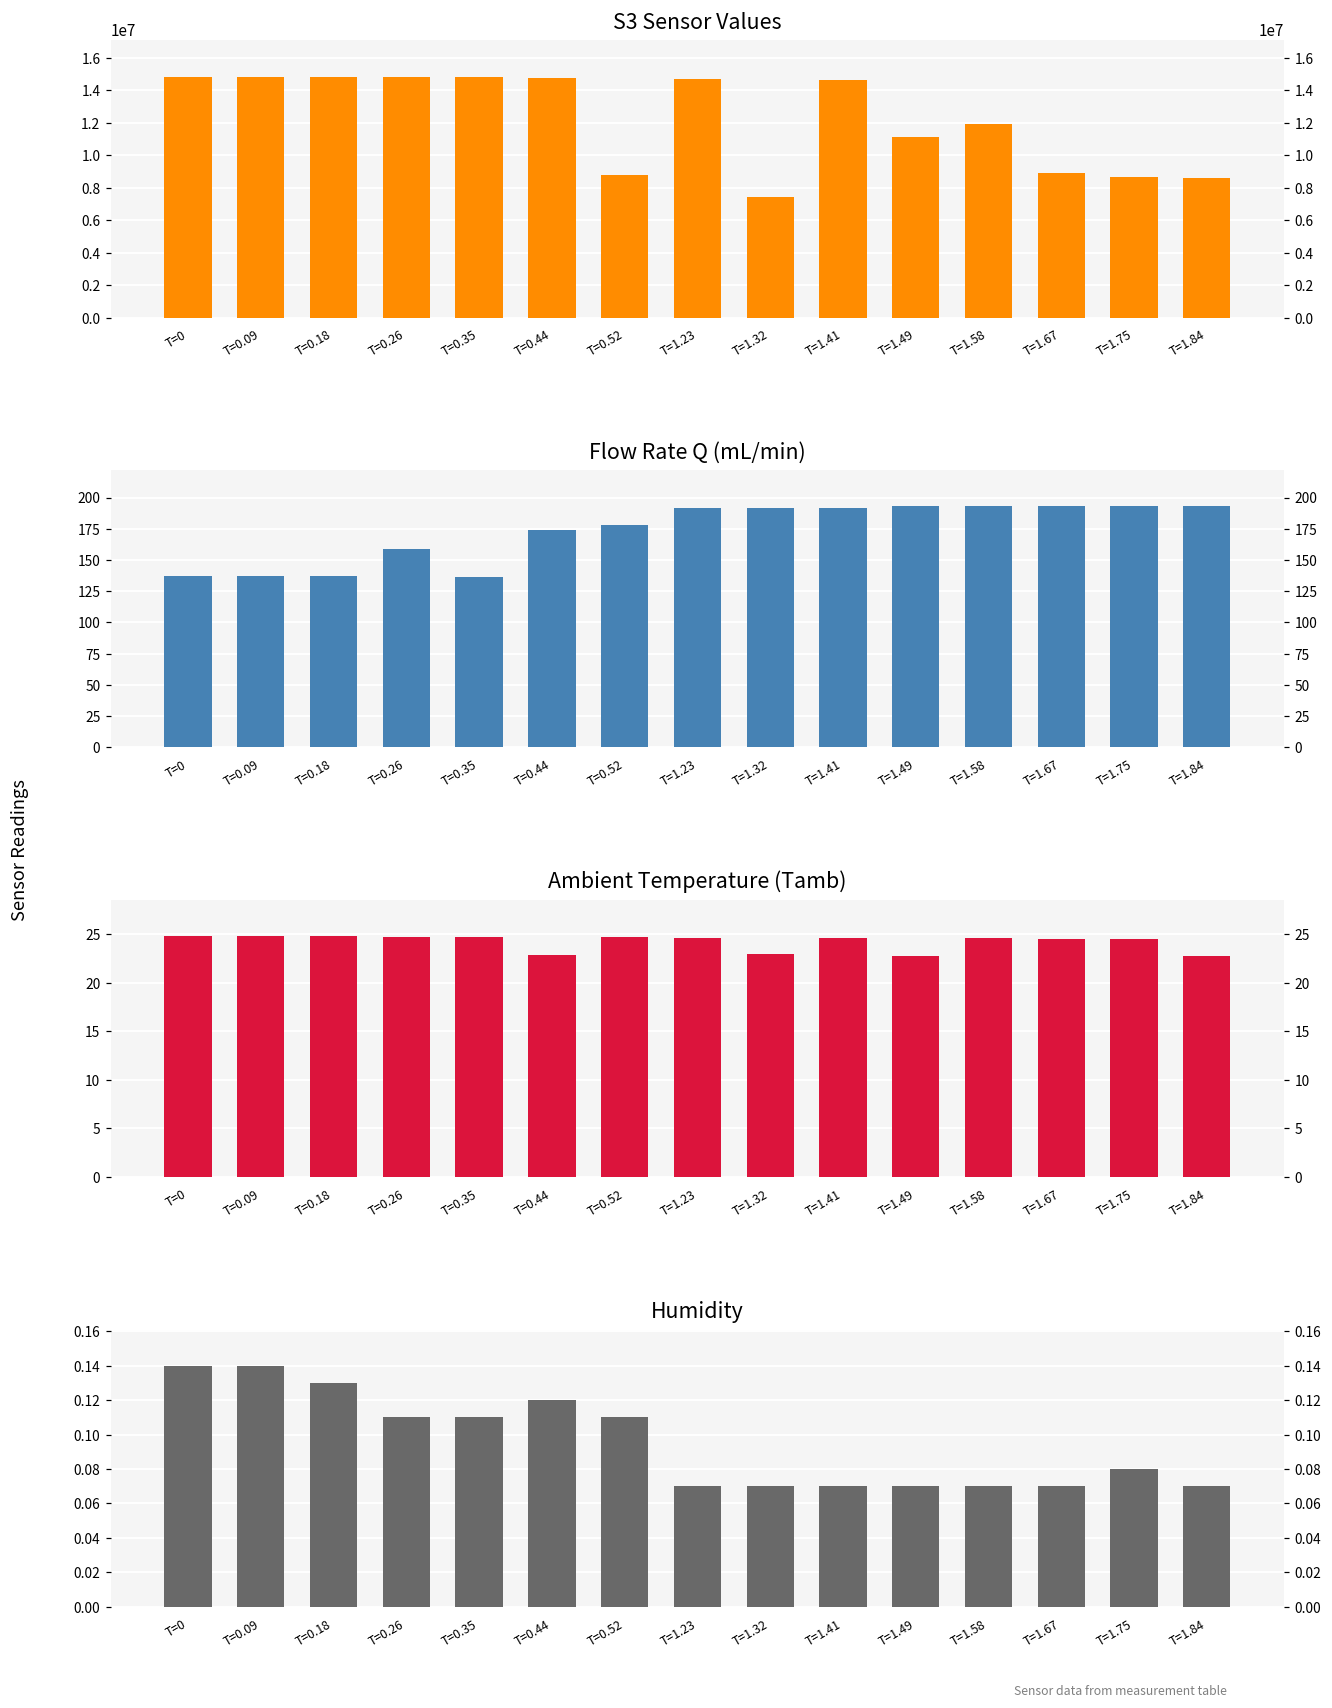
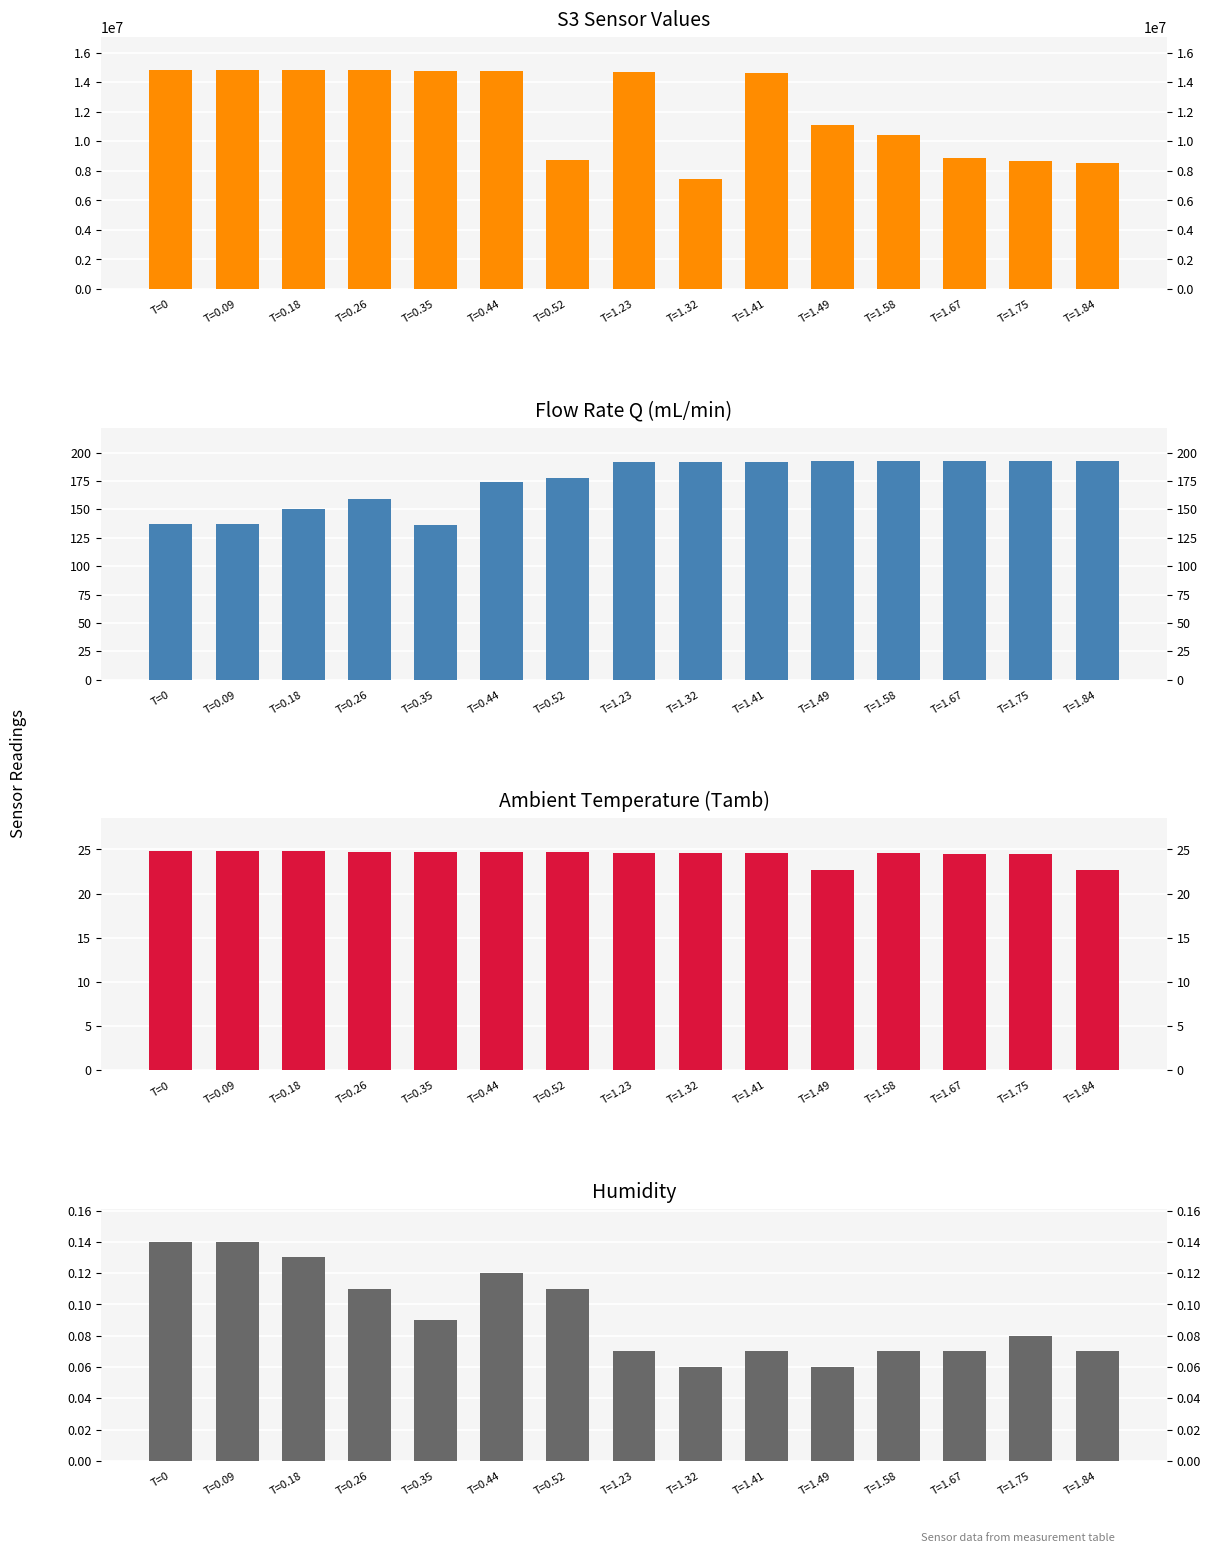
S3 Sensor Values, T=1.58: 11900000 -> 10400000
Flow Rate Q (mL/min), T=0.18: 137 -> 150
Ambient Temperature (Tamb), T=0.44: 23 -> 25
Ambient Temperature (Tamb), T=1.32: 23 -> 25
Humidity, T=0.35: 0.11 -> 0.09
Humidity, T=1.32: 0.07 -> 0.06
Humidity, T=1.49: 0.07 -> 0.06
